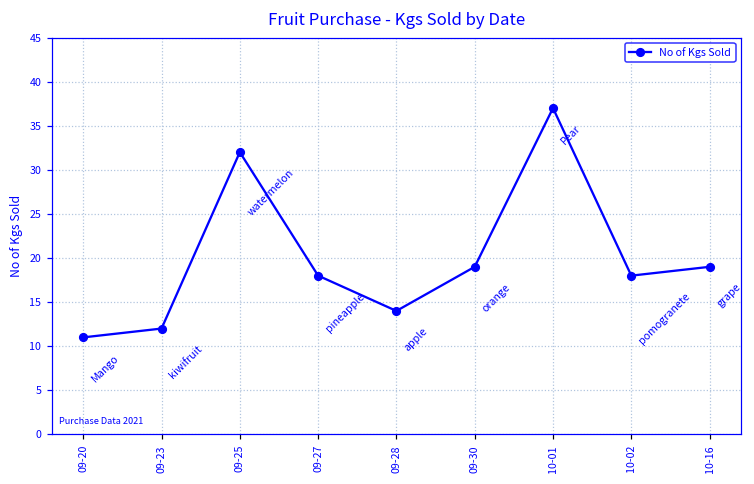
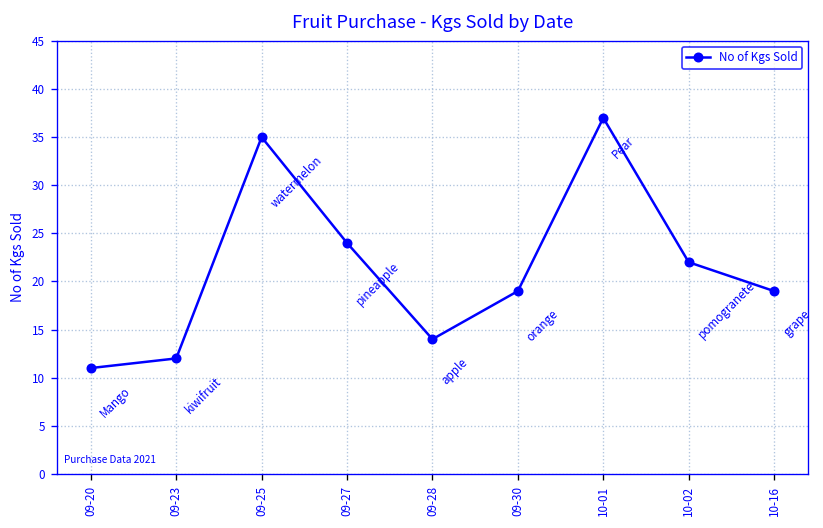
09-25: 32 -> 35
09-27: 18 -> 24
10-02: 18 -> 22
